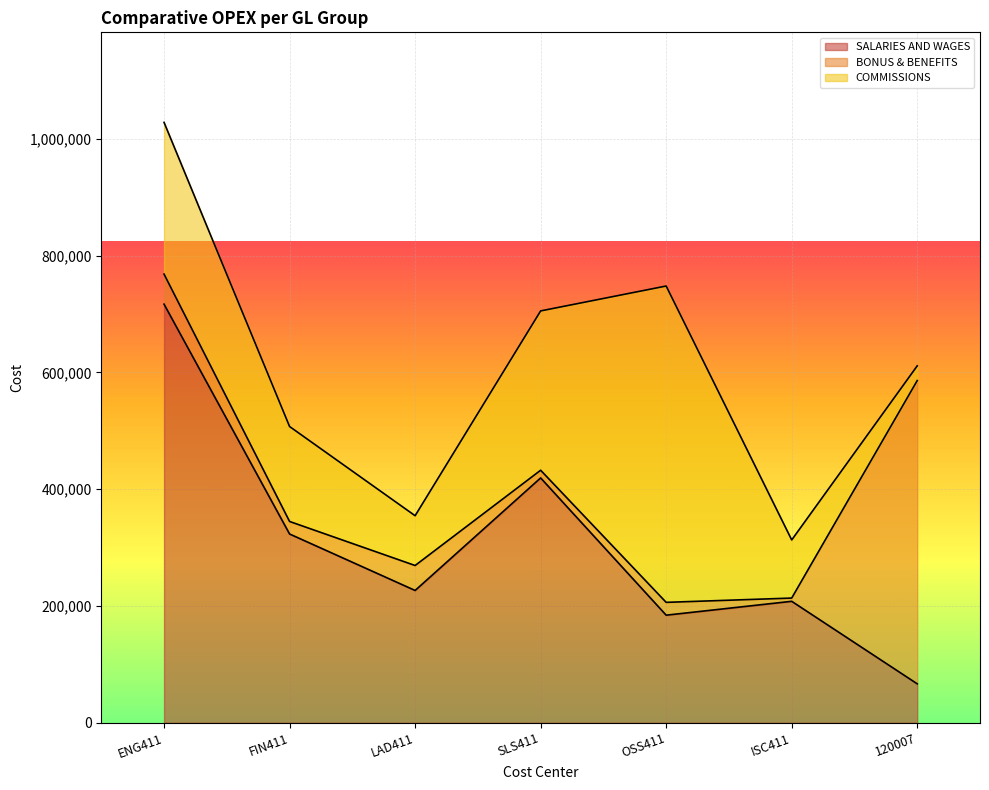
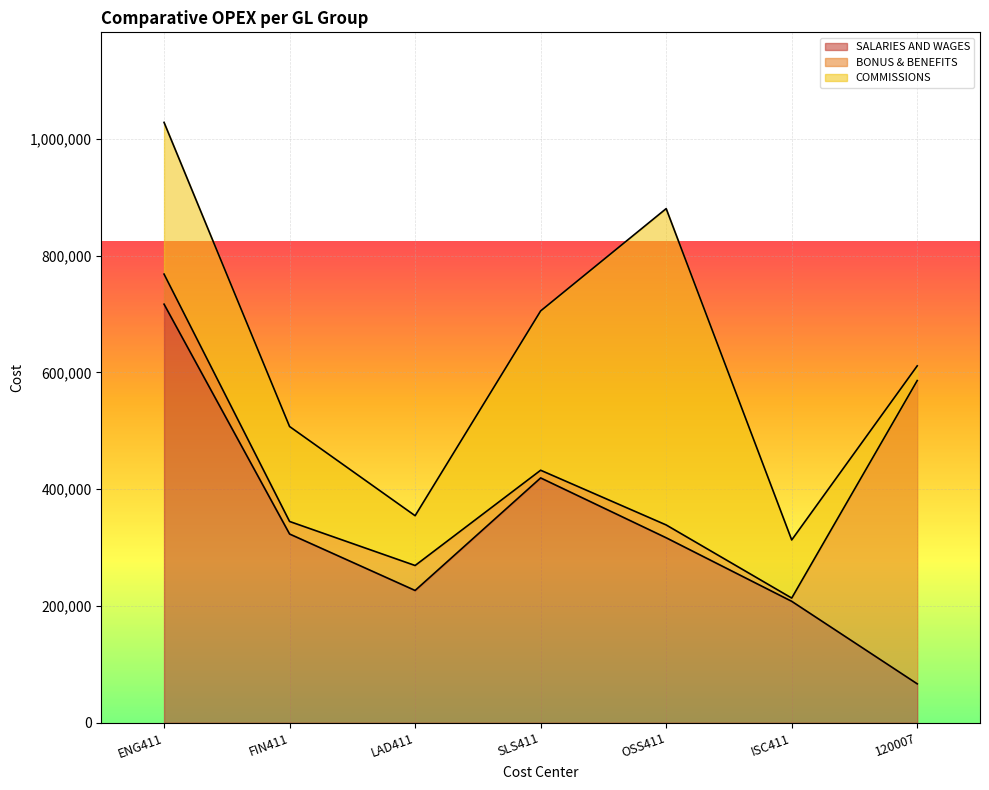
SALARIES AND WAGES, OSS411: 180,000 -> 320,000
